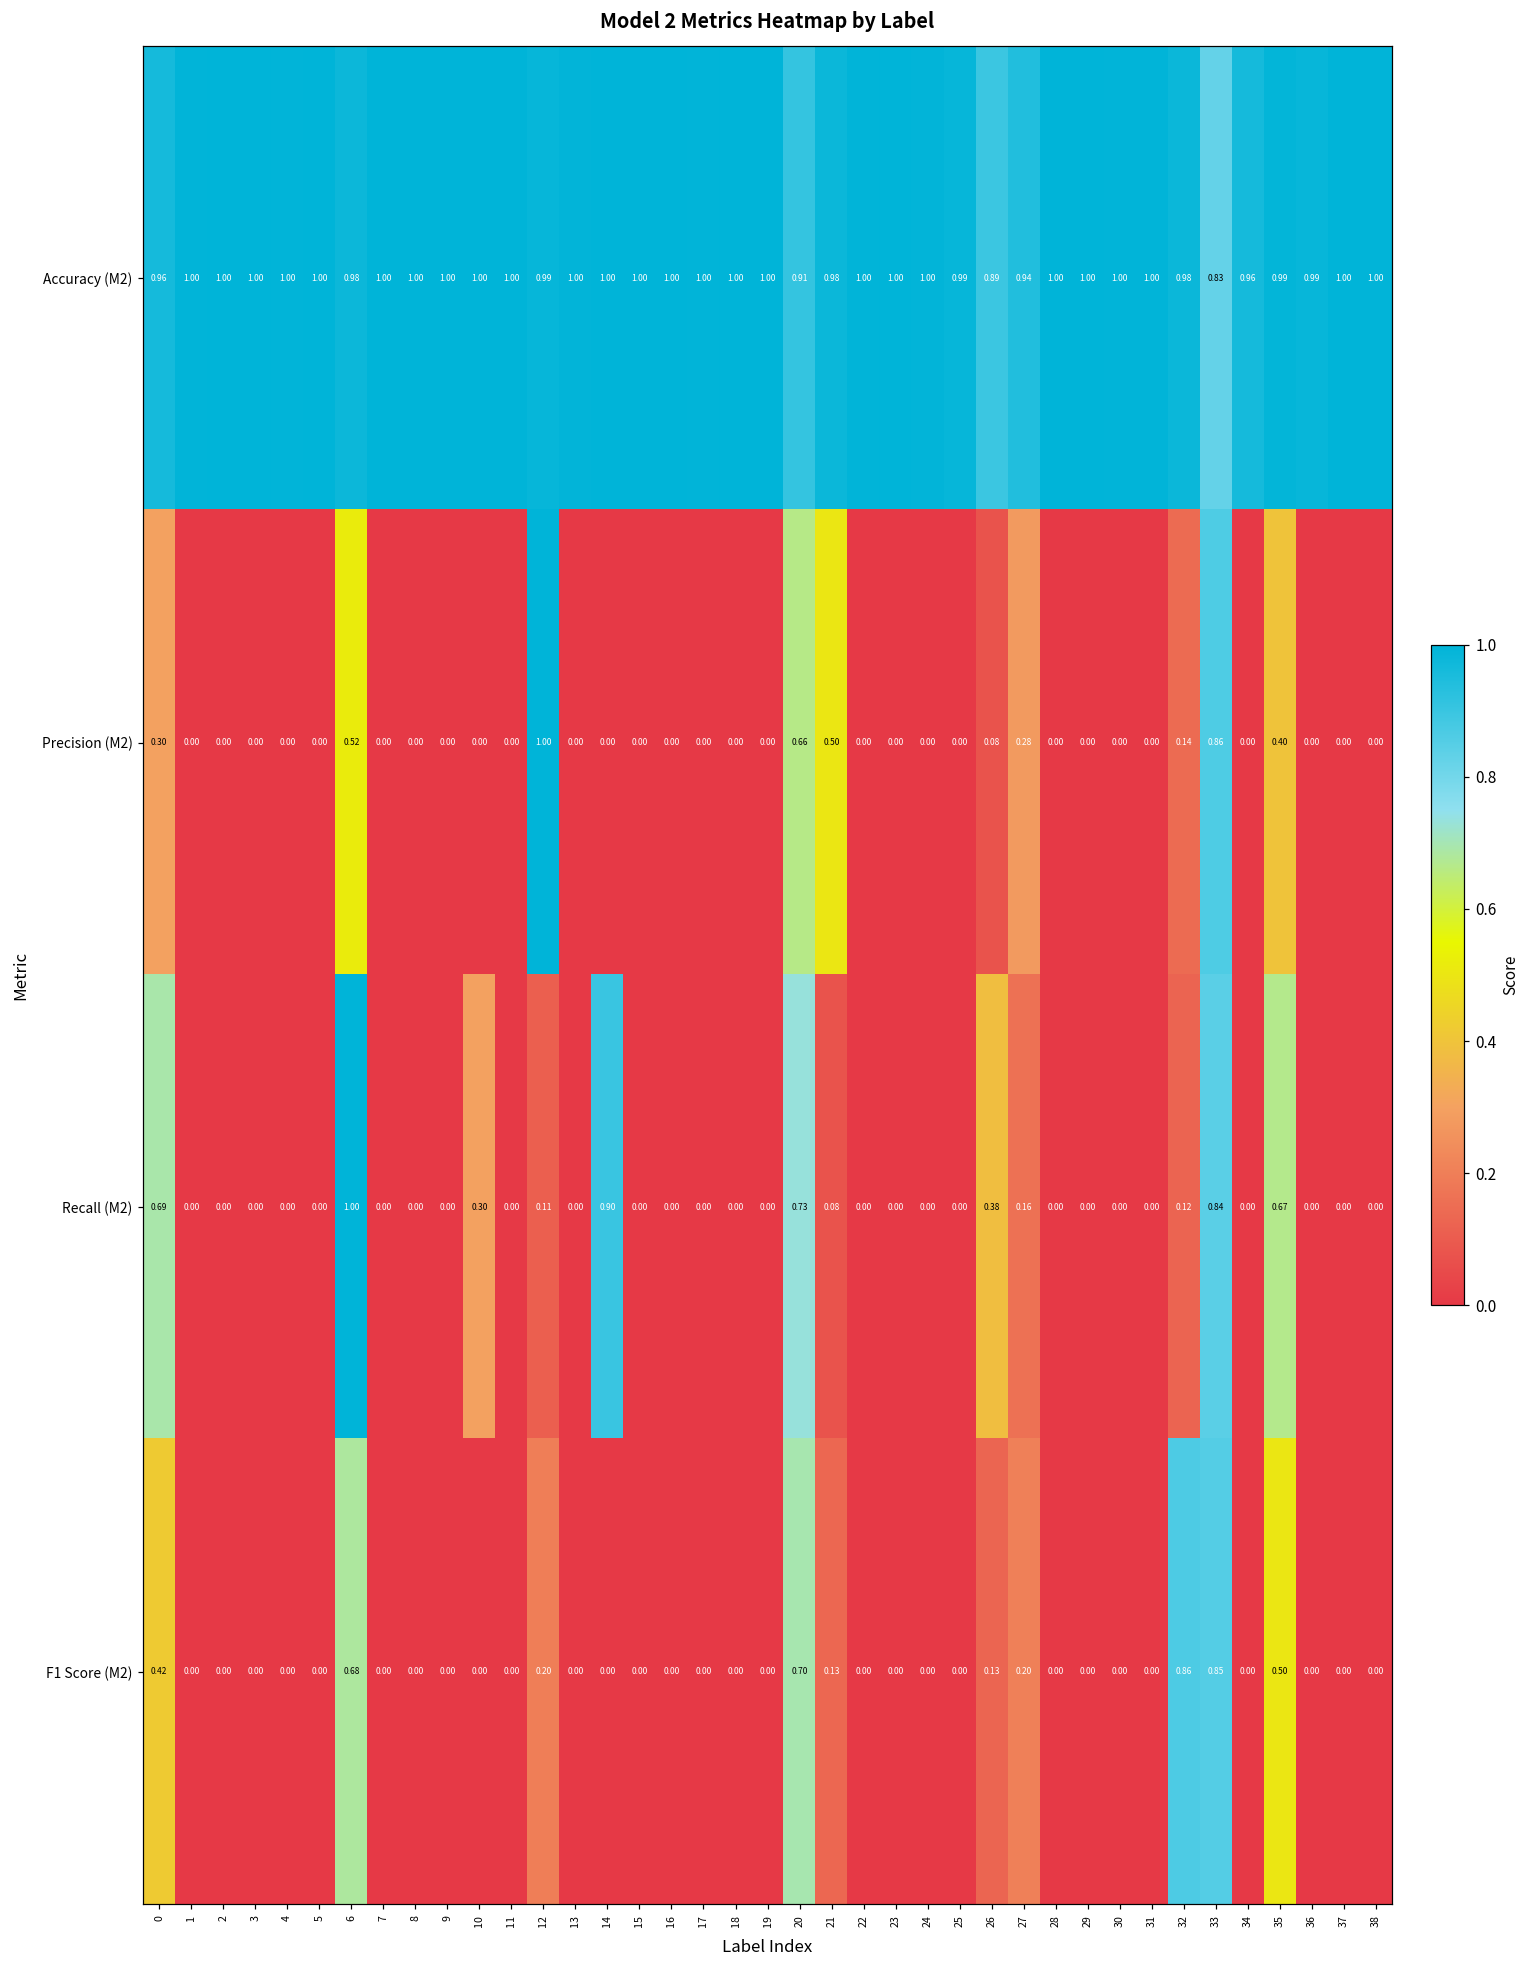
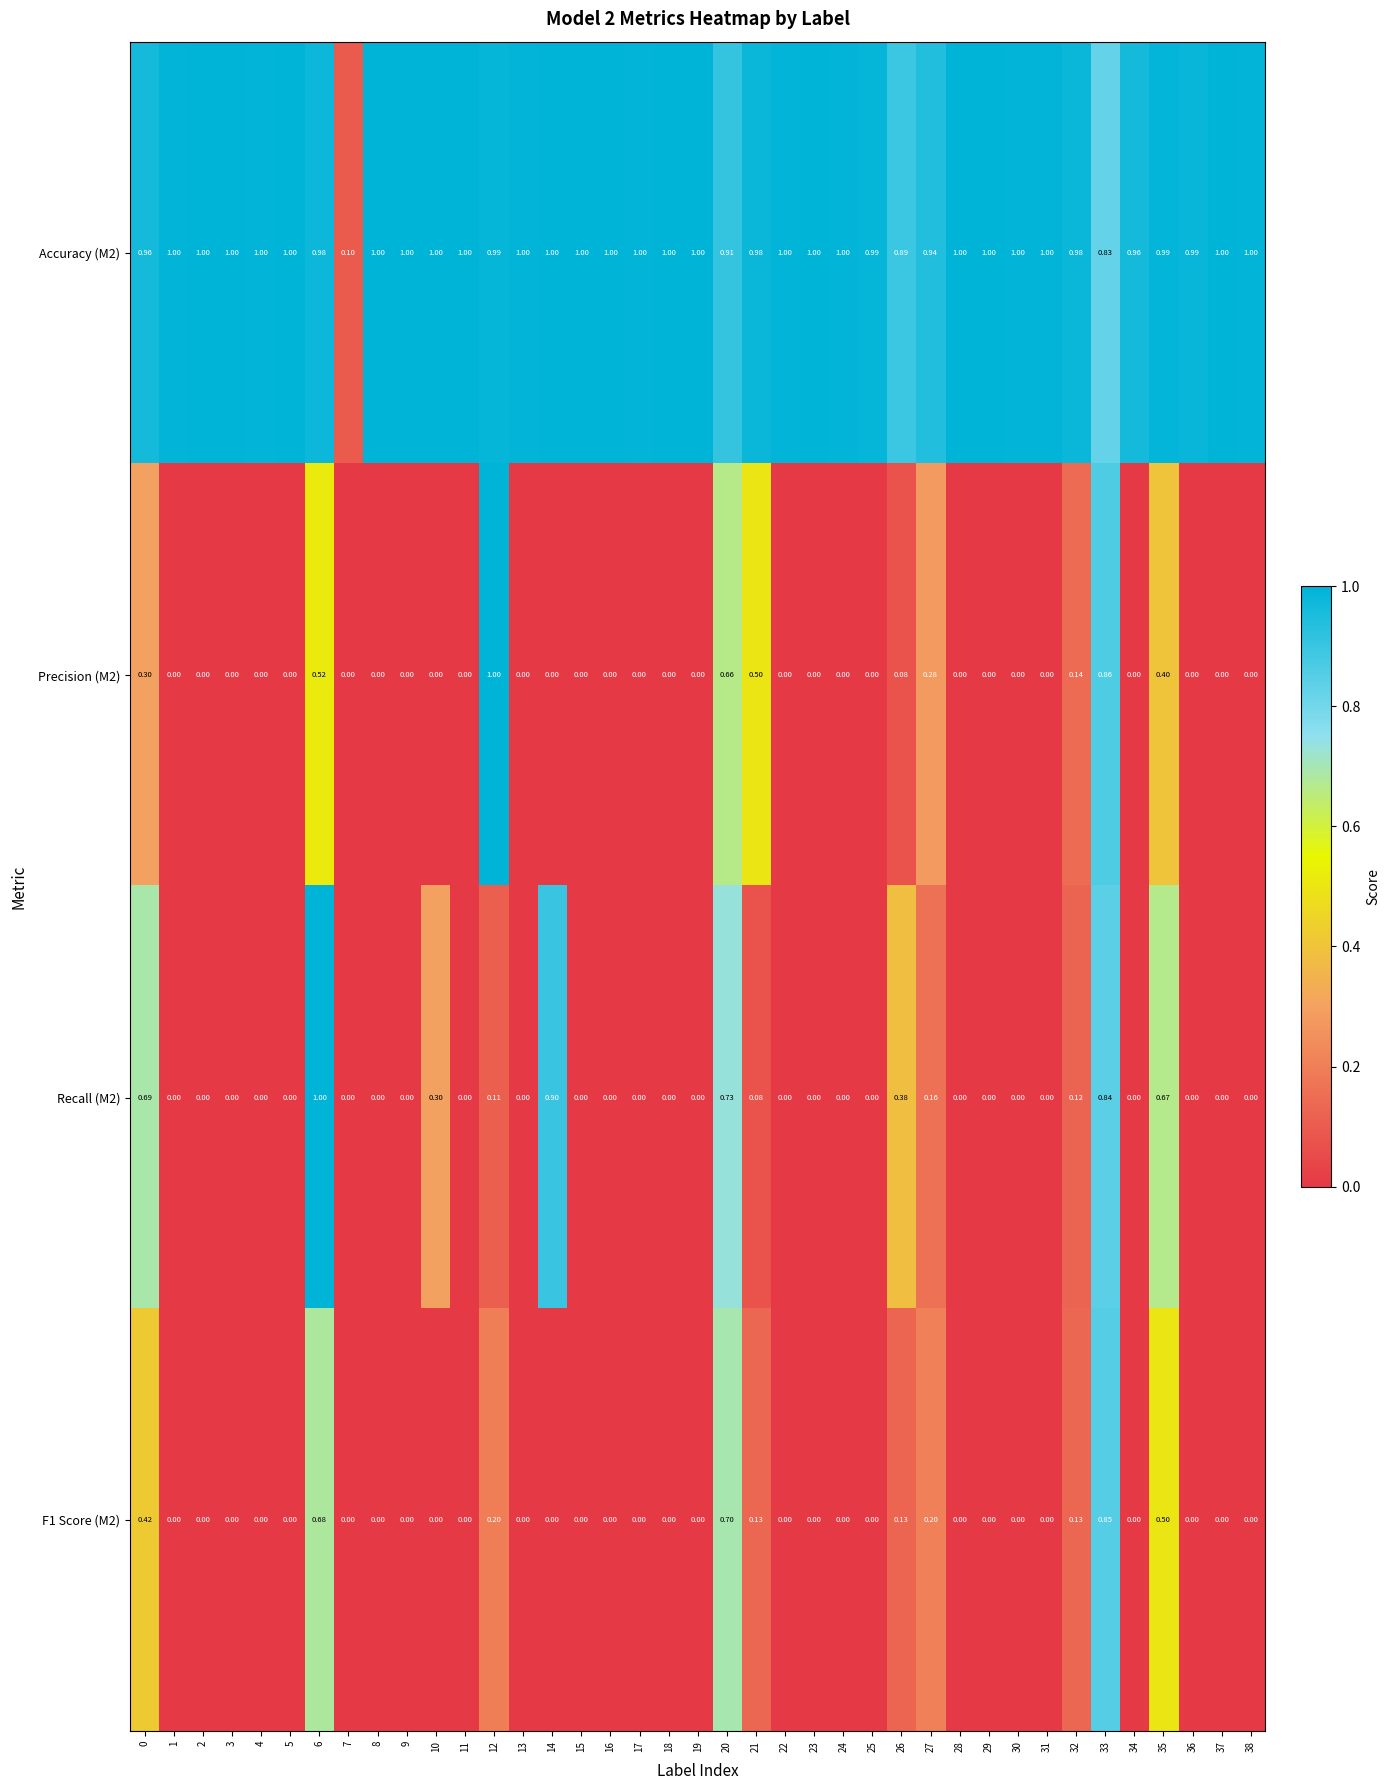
Accuracy (M2), 7: 1.00 -> 0.10
F1 Score (M2), 32: 0.86 -> 0.13
